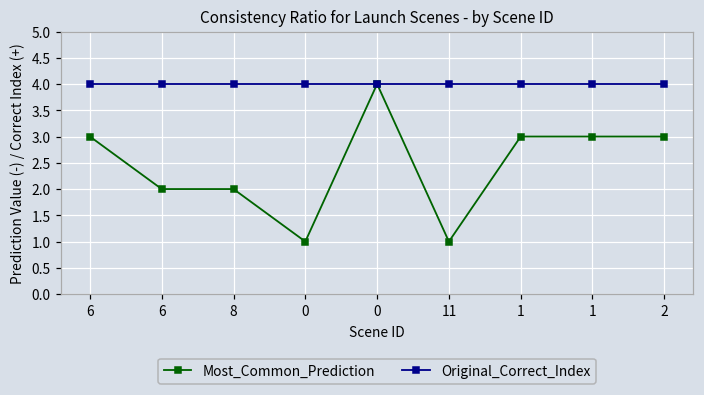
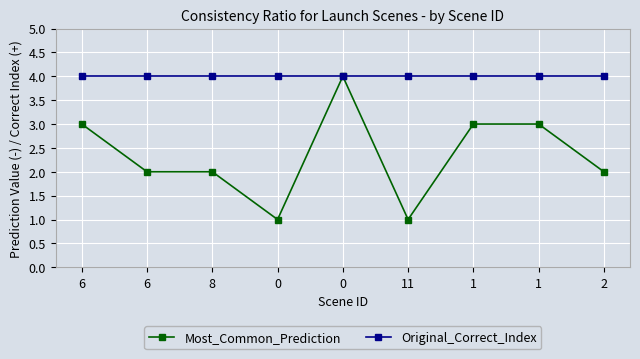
Most_Common_Prediction, 2: 3 -> 2
